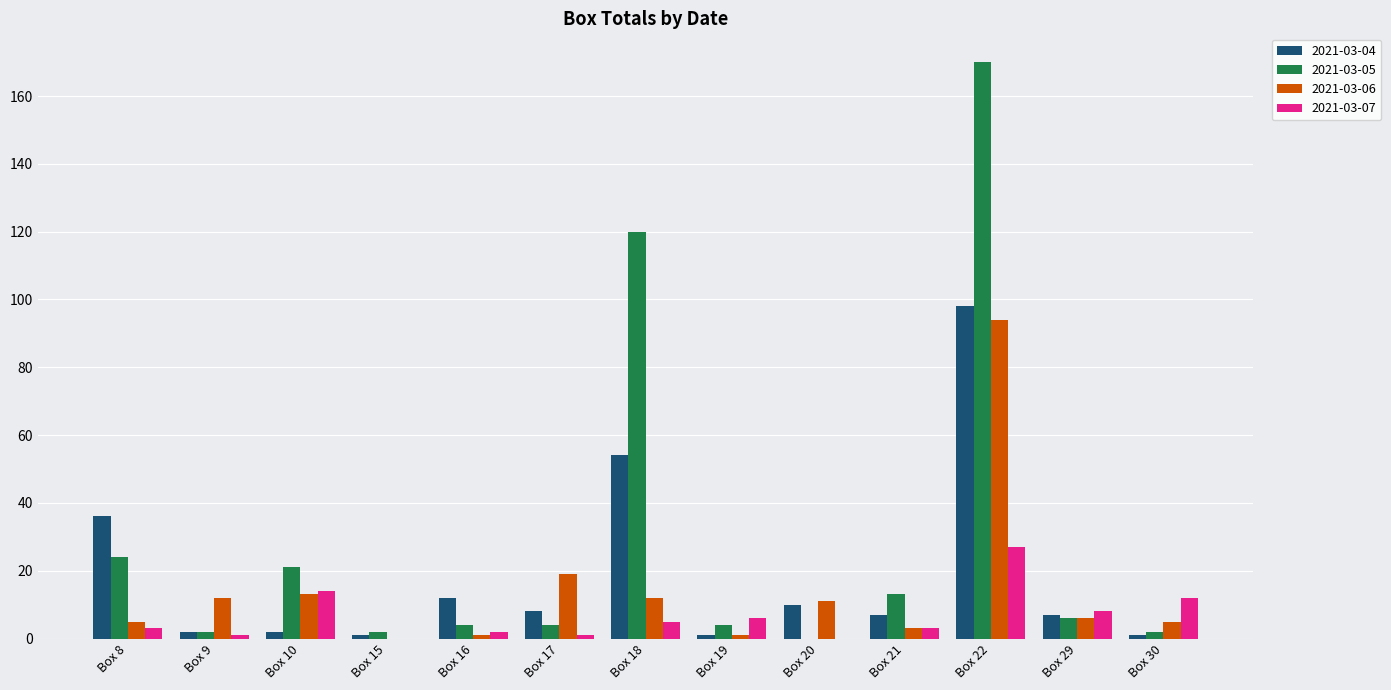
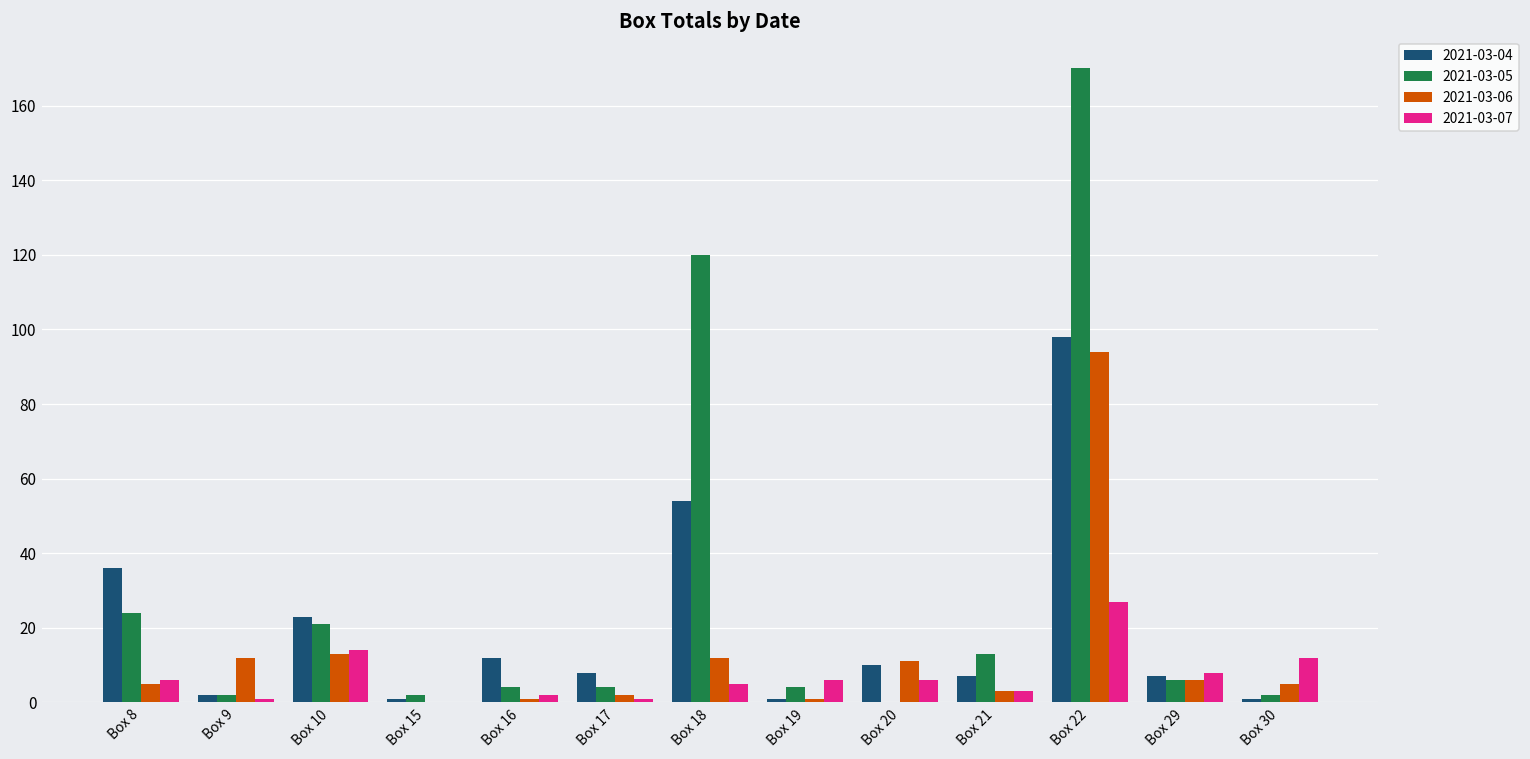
2021-03-07, Box 8: 3 -> 6
2021-03-04, Box 10: 2 -> 23
2021-03-06, Box 17: 19 -> 2
2021-03-07, Box 20: 0 -> 6
